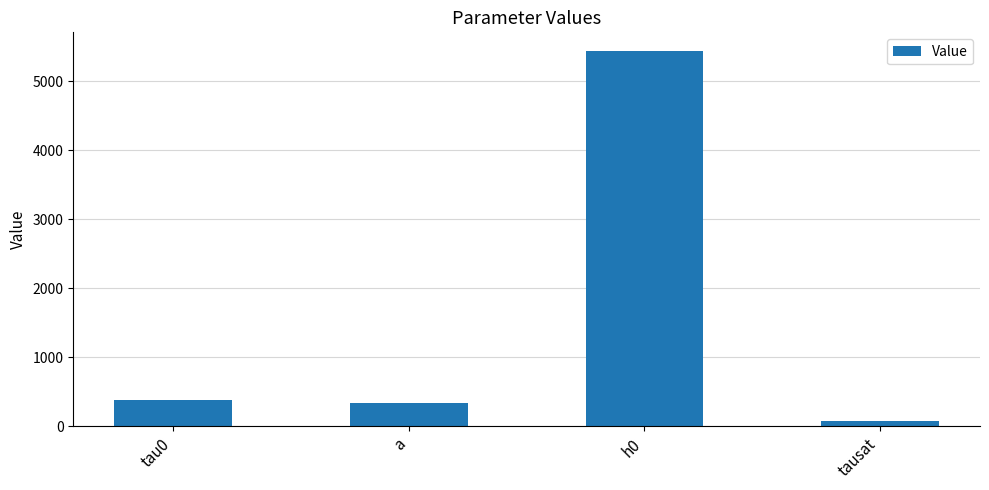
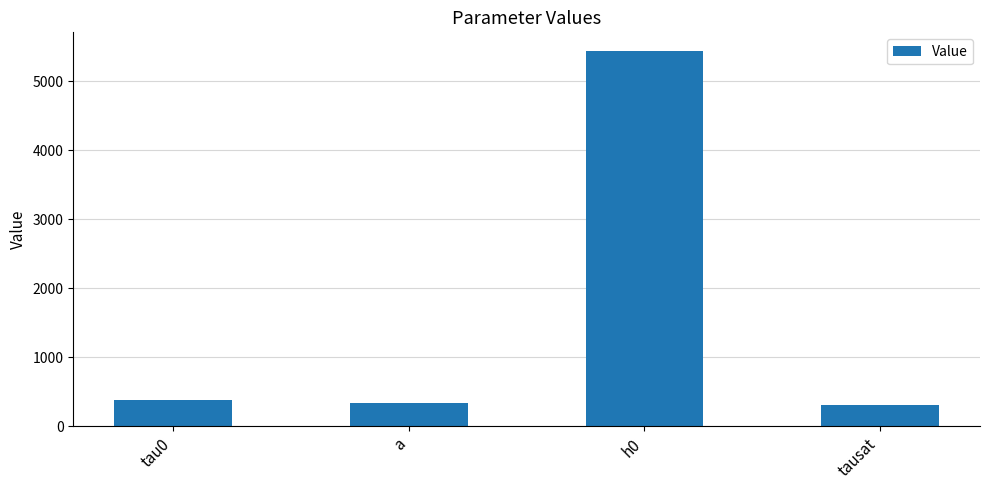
tausat: 100 -> 300
